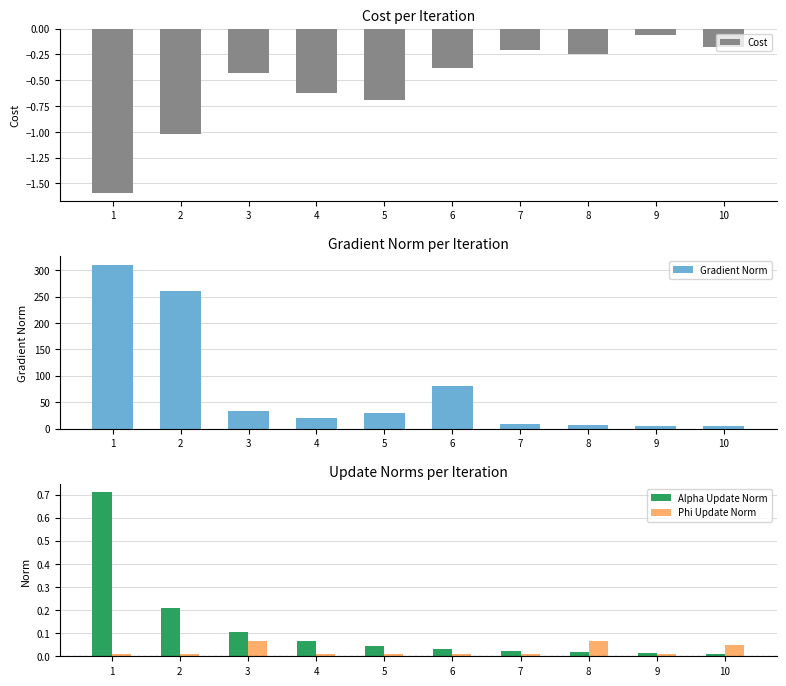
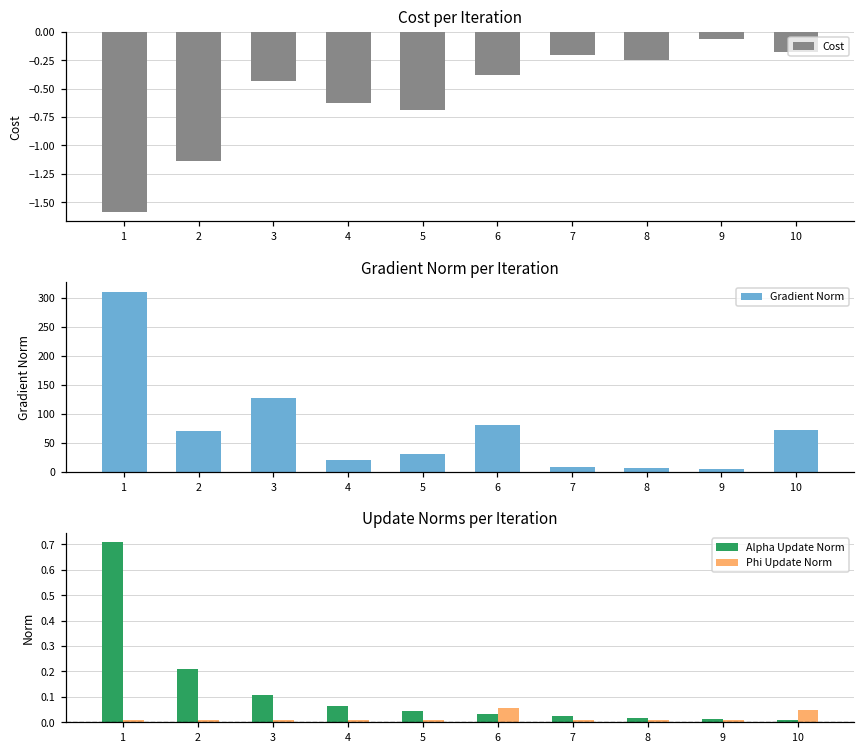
Cost per Iteration, 2: -1.02 -> -1.14
Gradient Norm per Iteration, 2: 260 -> 70
Gradient Norm per Iteration, 3: 30 -> 130
Gradient Norm per Iteration, 10: 0 -> 70
Update Norms per Iteration, Phi Update Norm, 3: 0.06 -> 0.01
Update Norms per Iteration, Phi Update Norm, 6: 0.01 -> 0.06
Update Norms per Iteration, Phi Update Norm, 8: 0.06 -> 0.01
